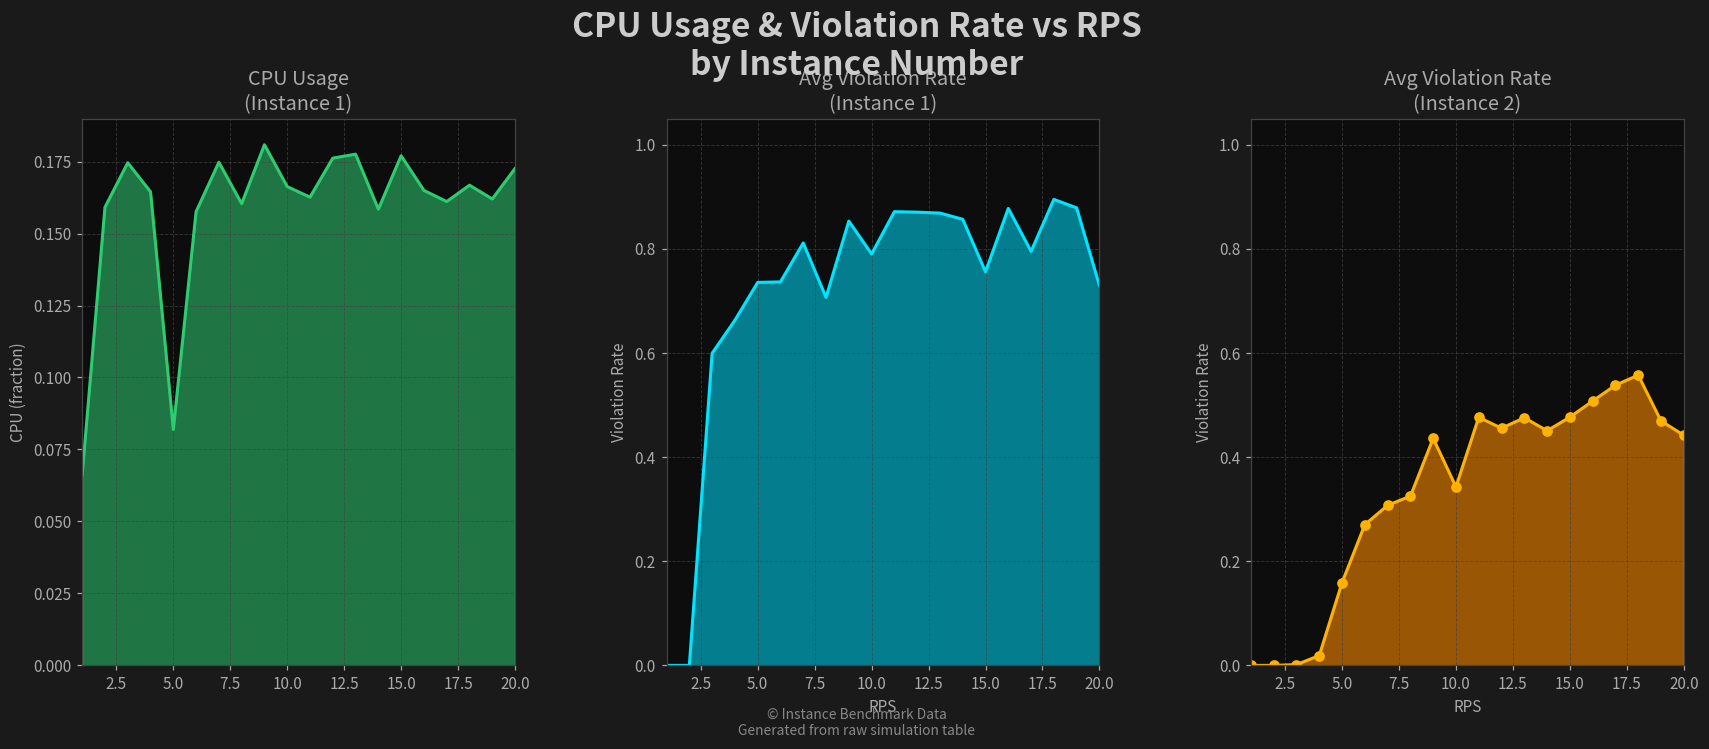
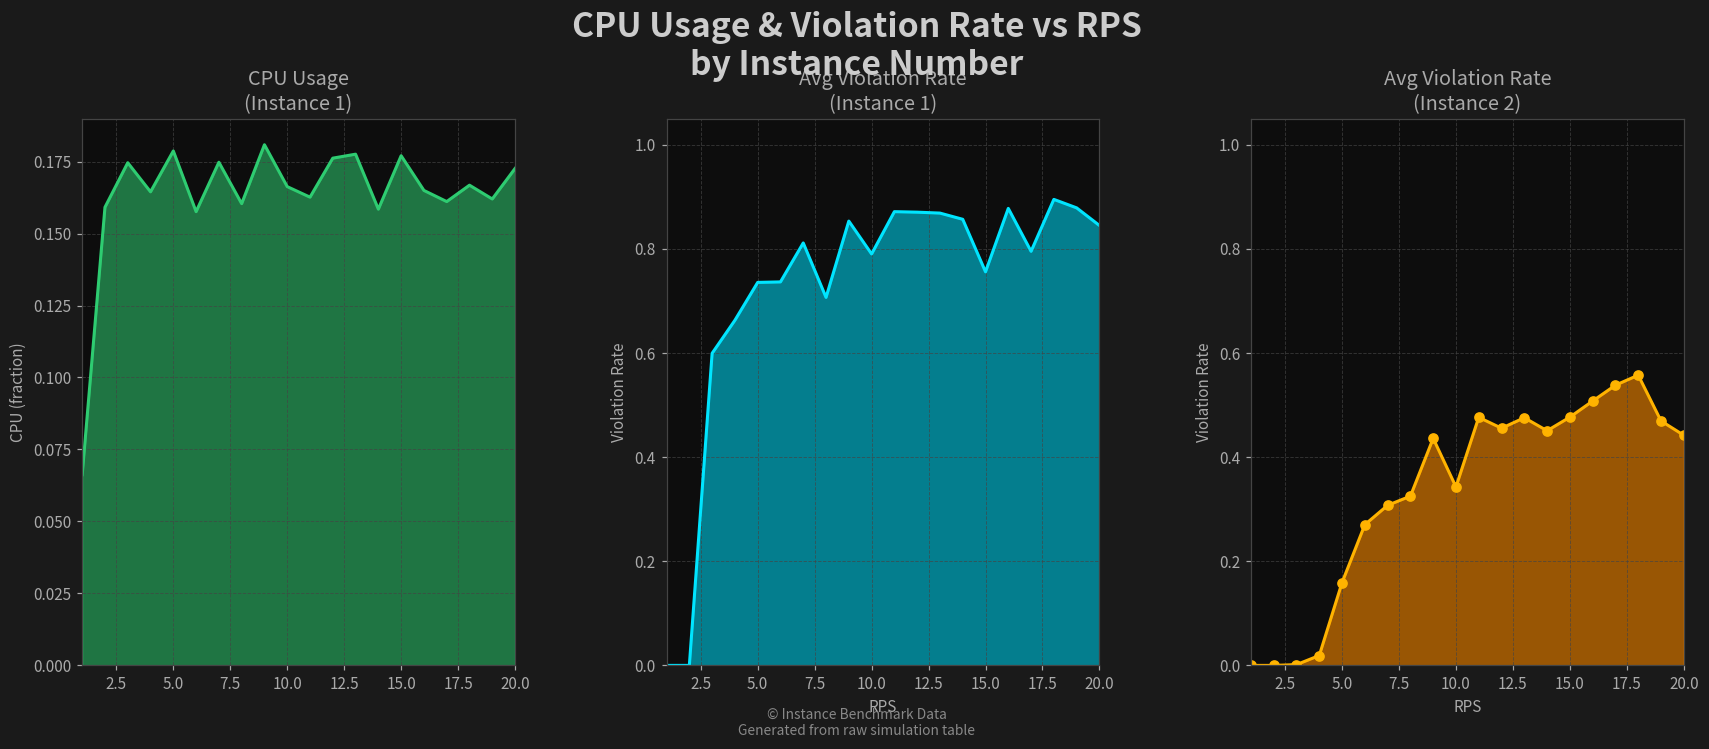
CPU Usage (Instance 1), 5.0: 0.082 -> 0.179
Avg Violation Rate (Instance 1), 20.0: 0.73 -> 0.84
